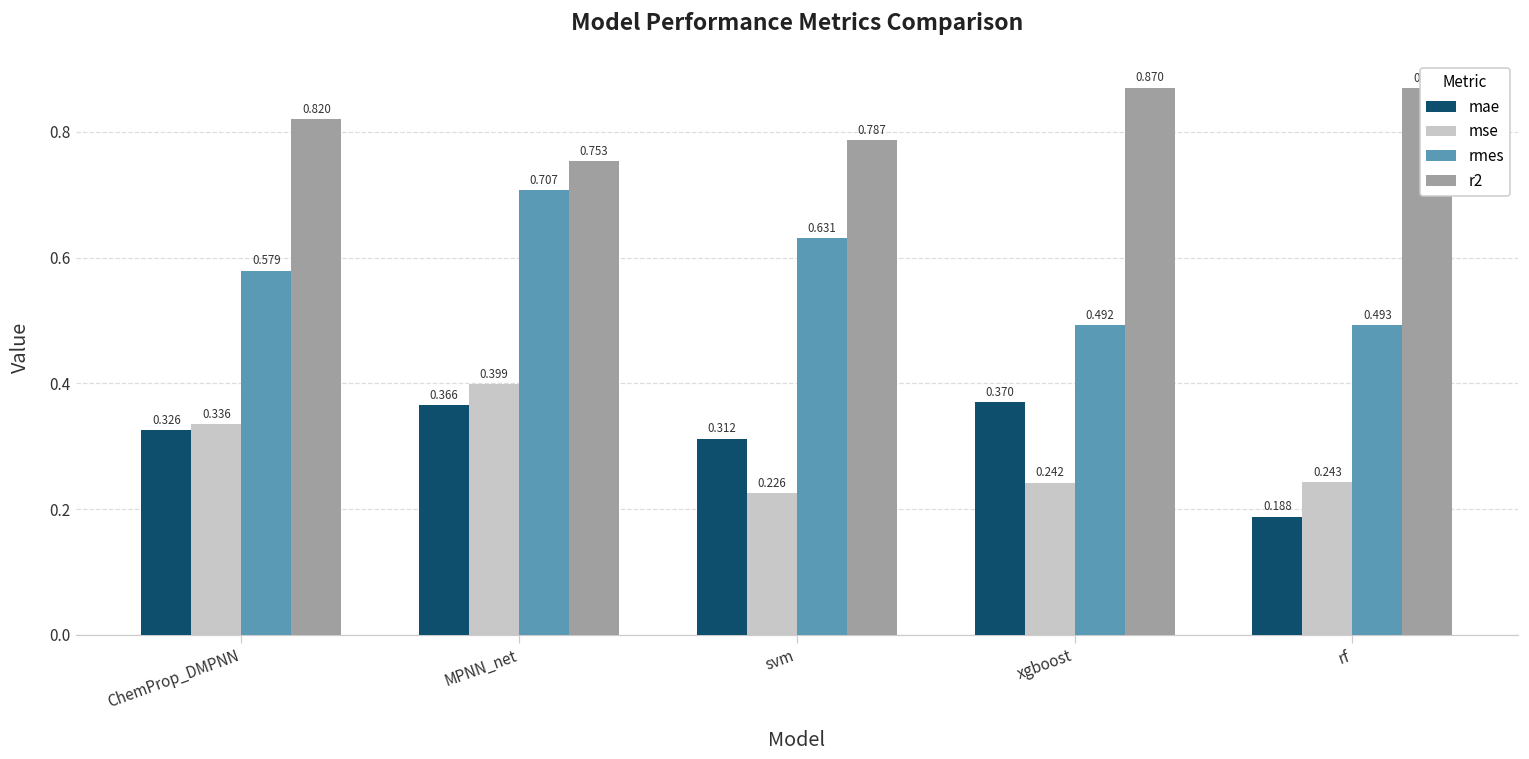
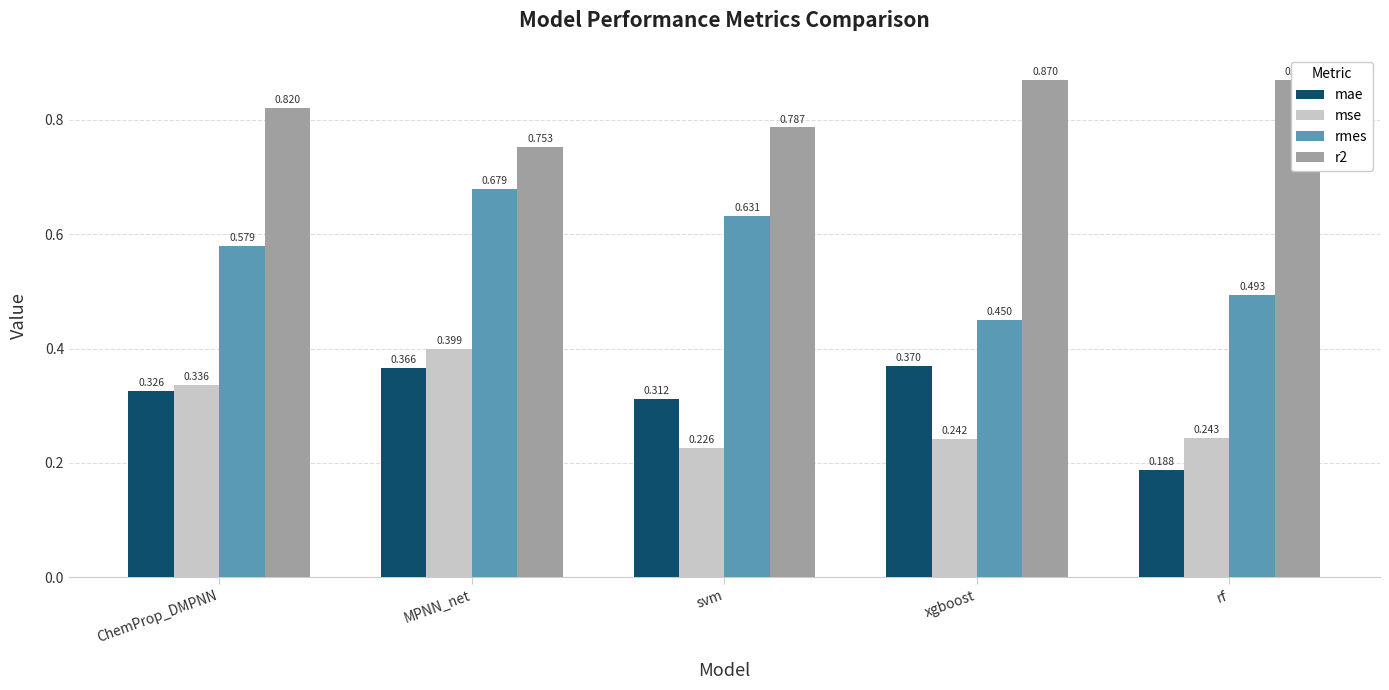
rmes, MPNN_net: 0.707 -> 0.679
rmes, xgboost: 0.492 -> 0.450
